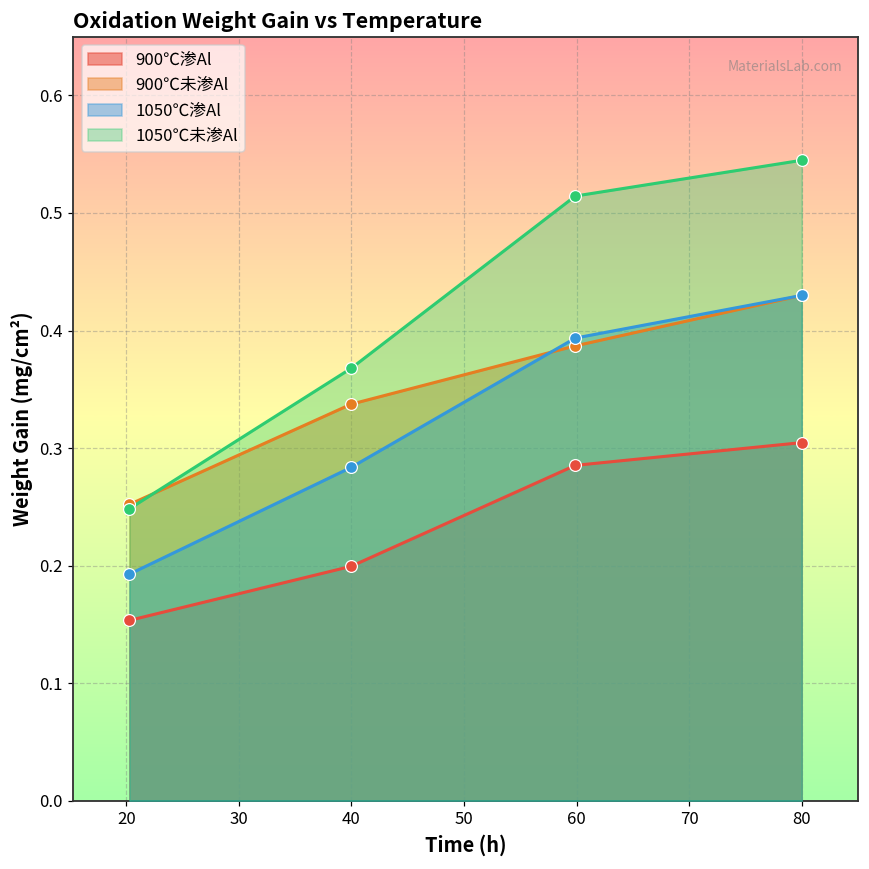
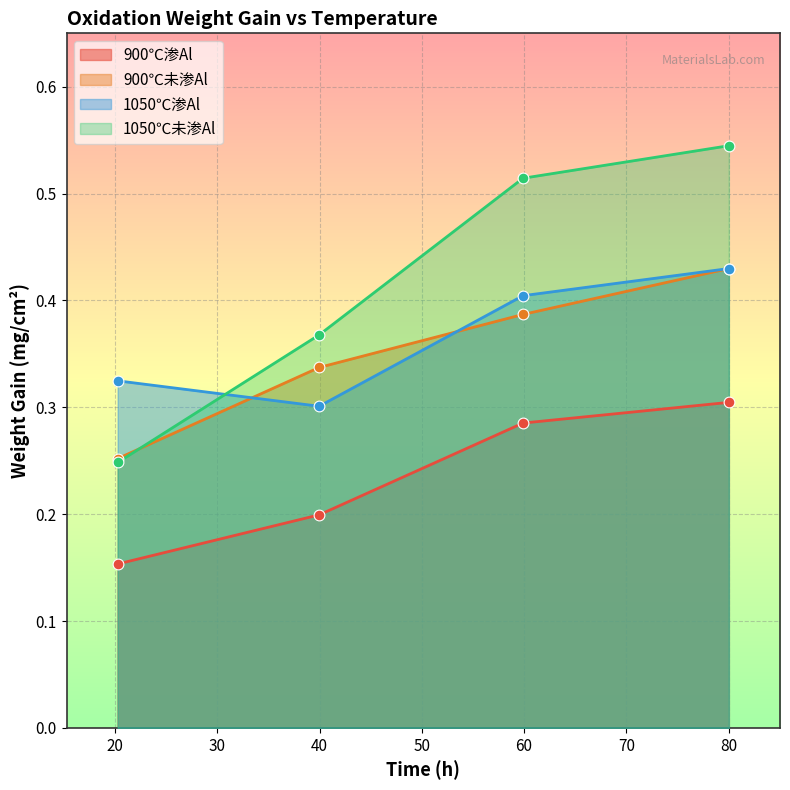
1050℃渗Al, 20: 0.193 -> 0.325
1050℃渗Al, 40: 0.284 -> 0.301
1050℃渗Al, 60: 0.394 -> 0.404
